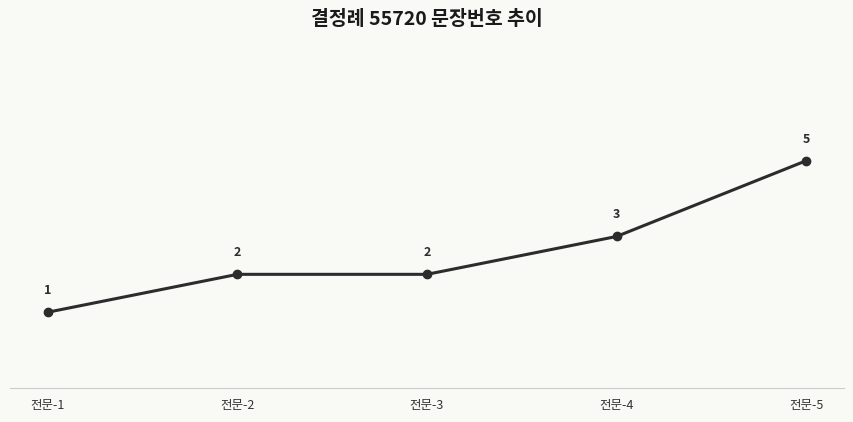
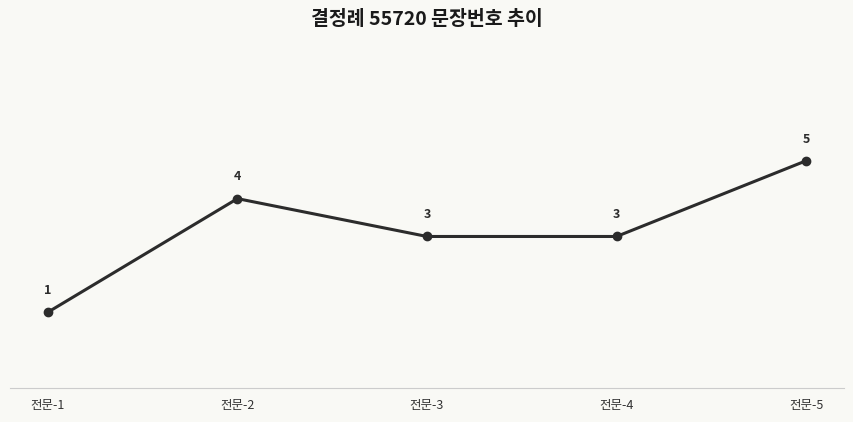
전문-2: 2 -> 4
전문-3: 2 -> 3
